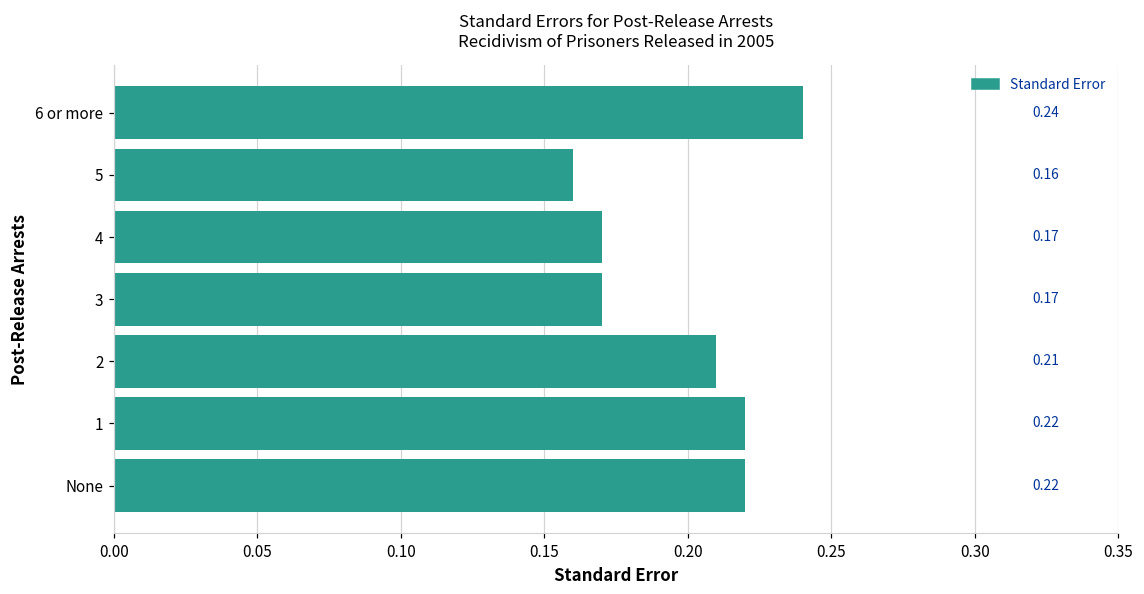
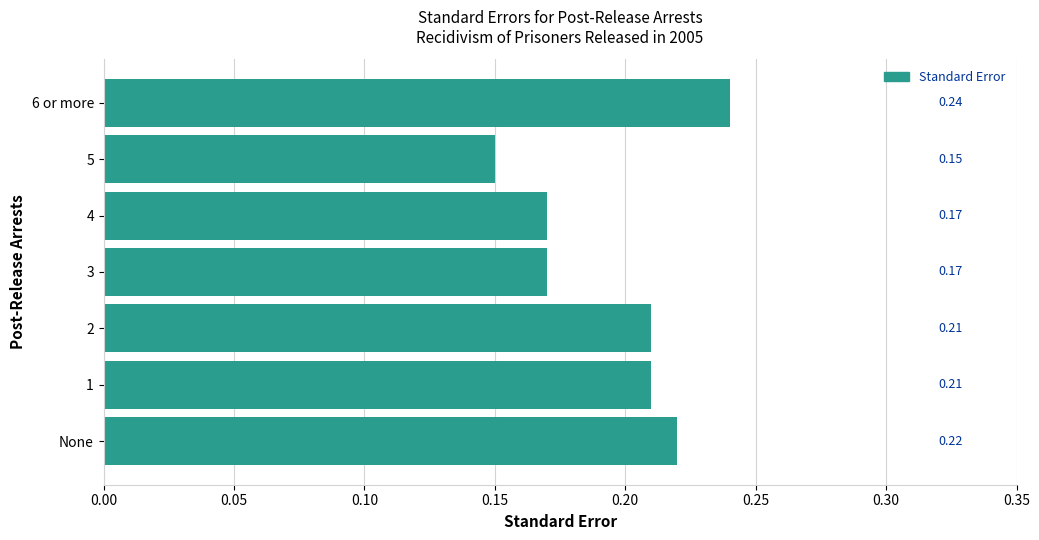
5: 0.16 -> 0.15
1: 0.22 -> 0.21
